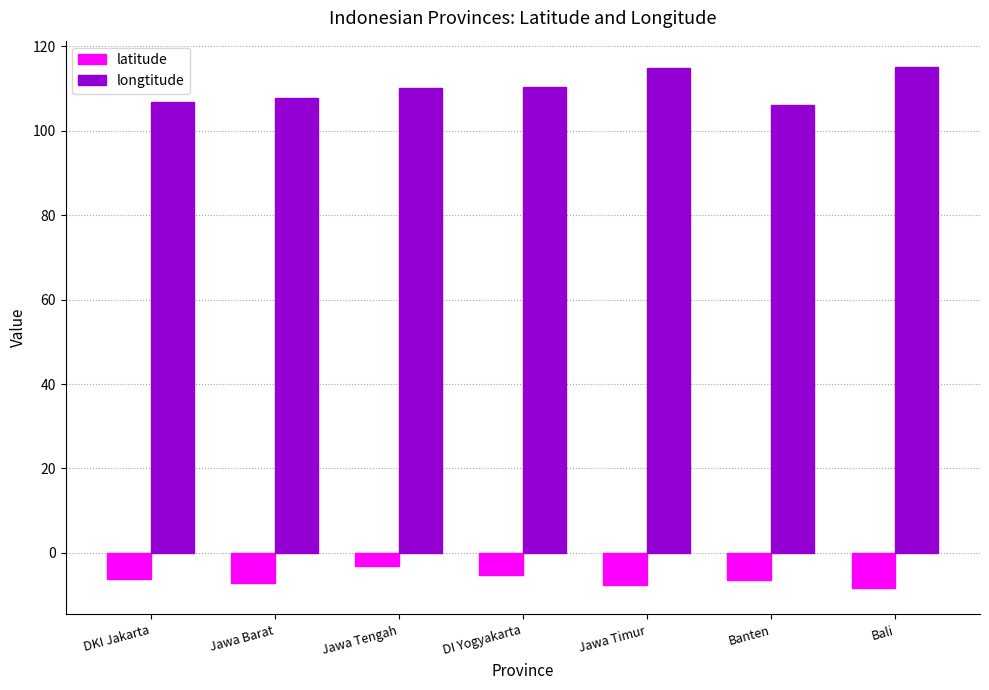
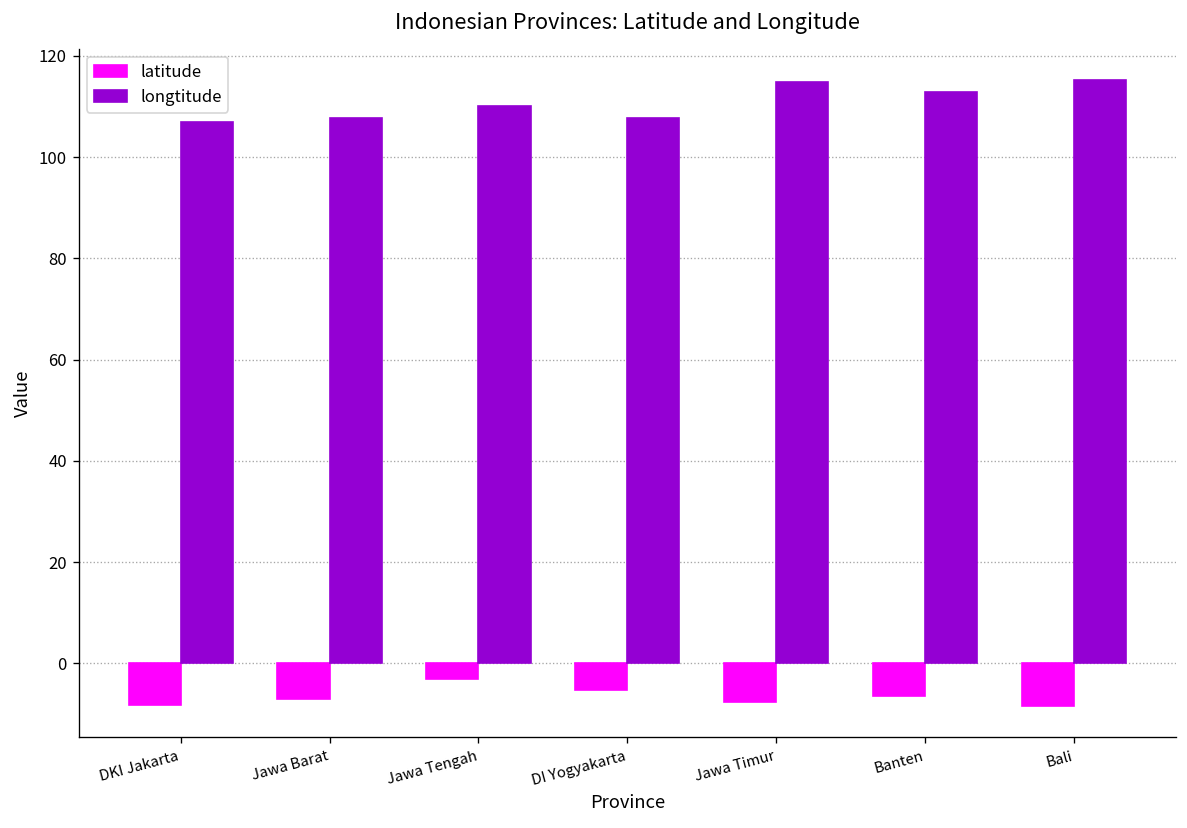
latitude, DKI Jakarta: -6 -> -8
longtitude, DI Yogyakarta: 110 -> 108
longtitude, Banten: 106 -> 113
